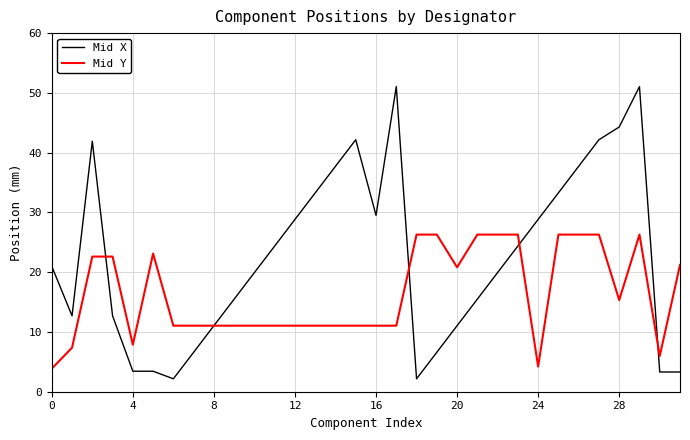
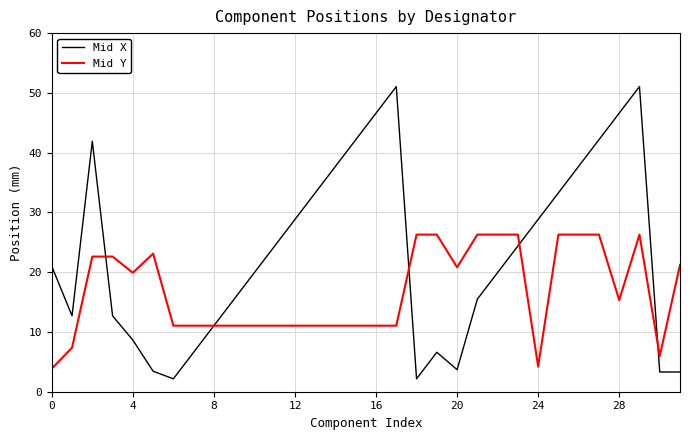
Mid X, 4: 3 -> 9
Mid Y, 4: 8 -> 20
Mid X, 16: 30 -> 47
Mid X, 20: 11 -> 4
Mid X, 28: 44 -> 47
